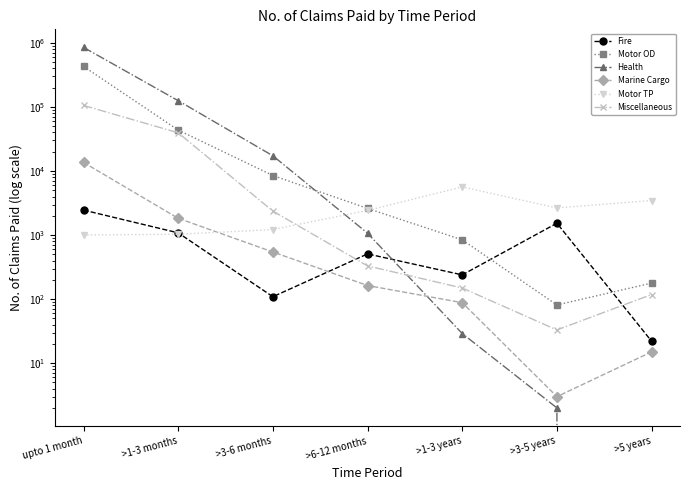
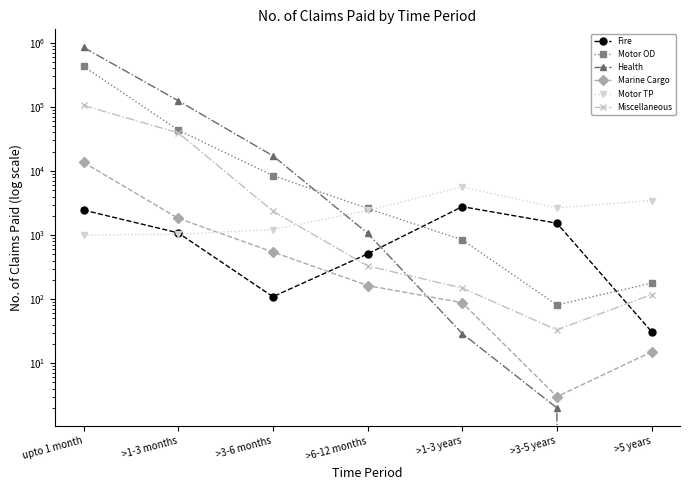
Fire, >1-3 years: 240 -> 2800
Fire, >5 years: 22 -> 30
